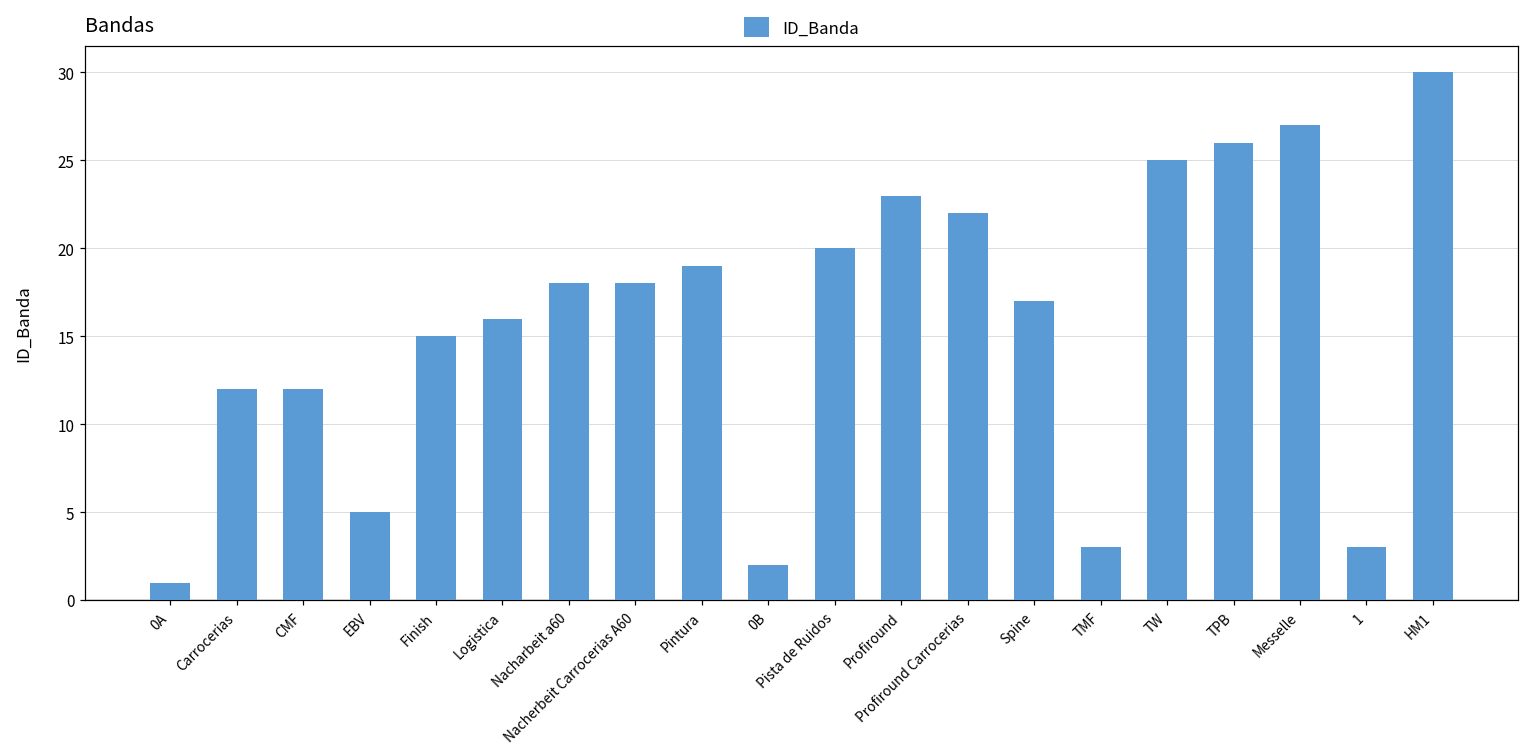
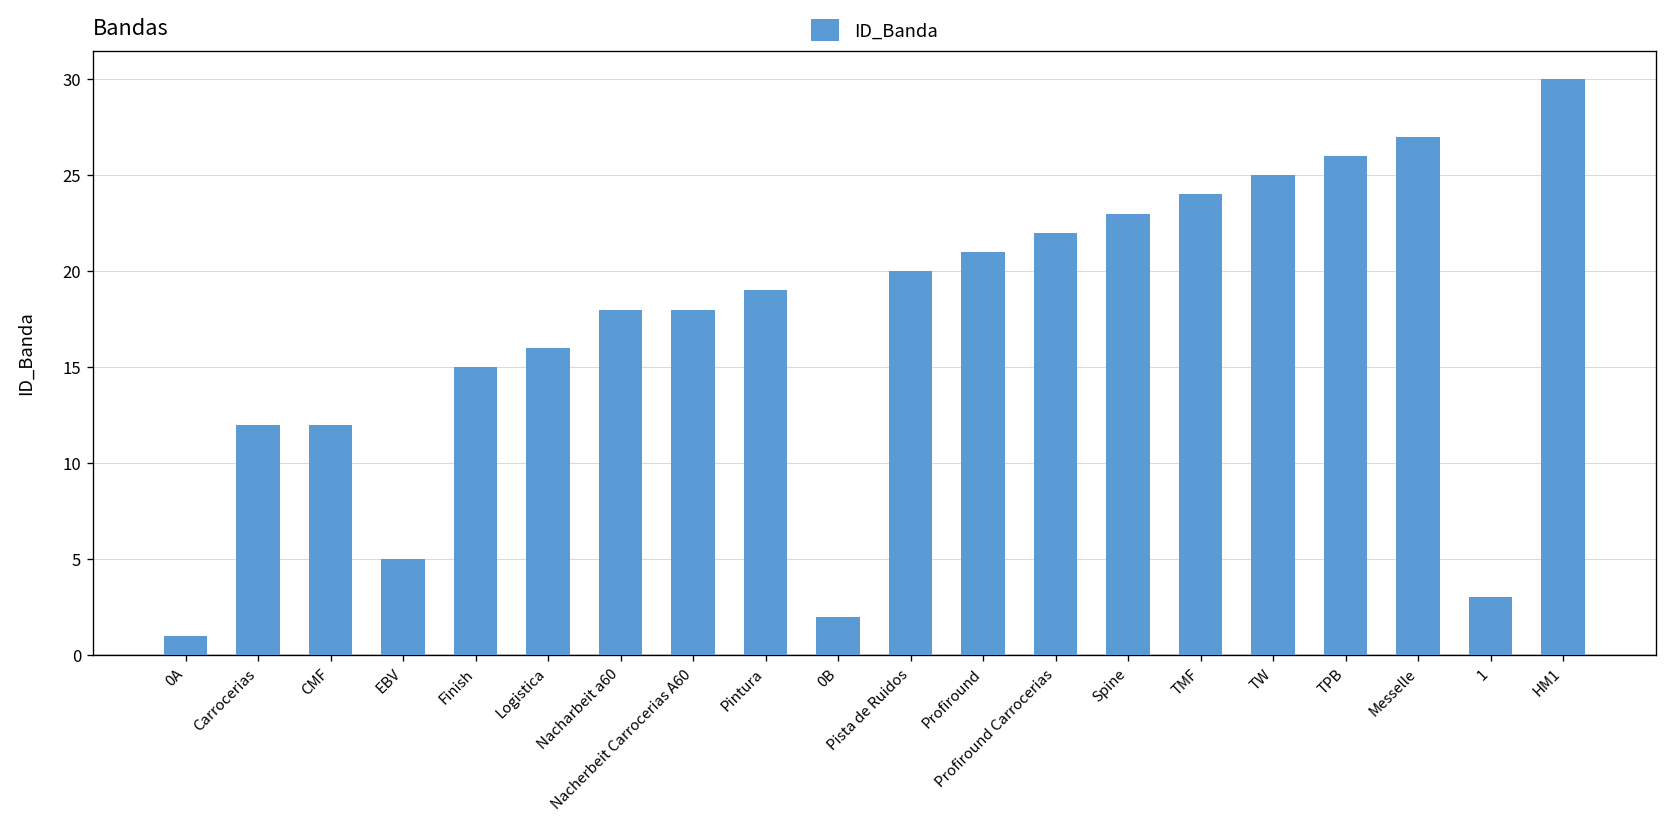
Profiround: 23 -> 21
Spine: 17 -> 23
TMF: 3 -> 24
